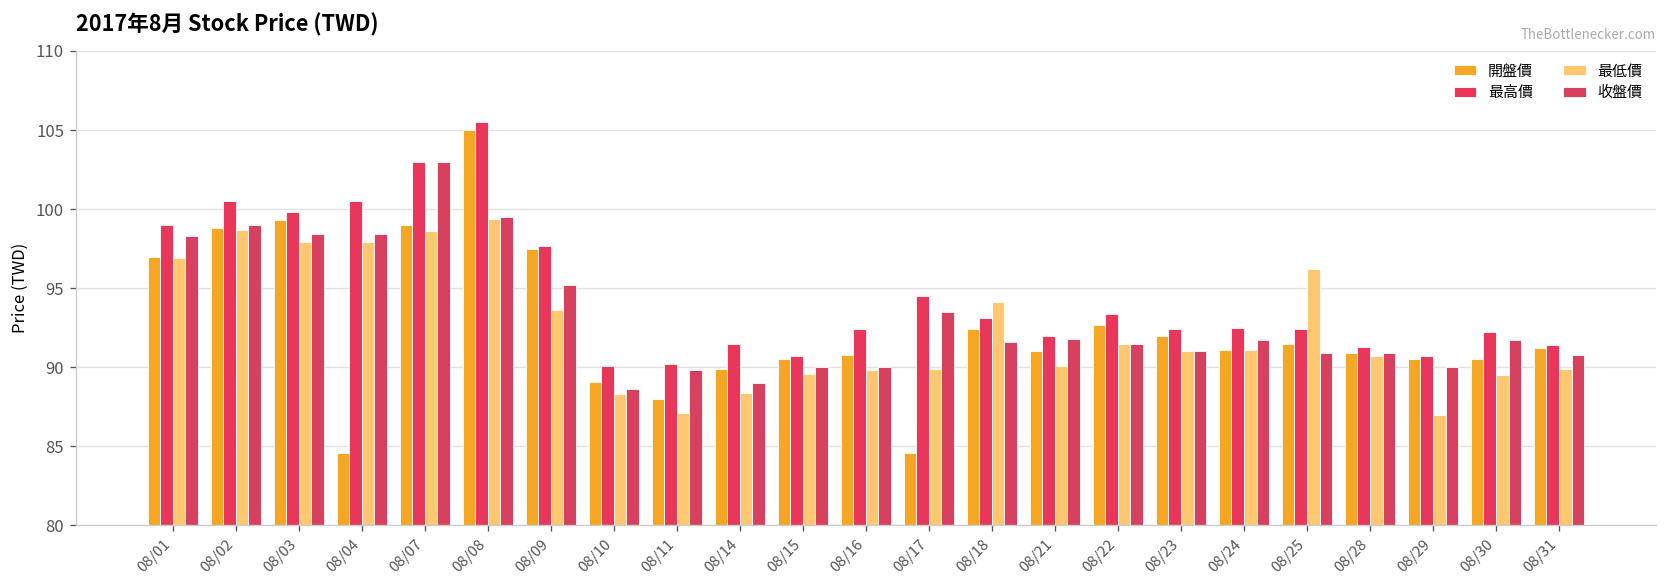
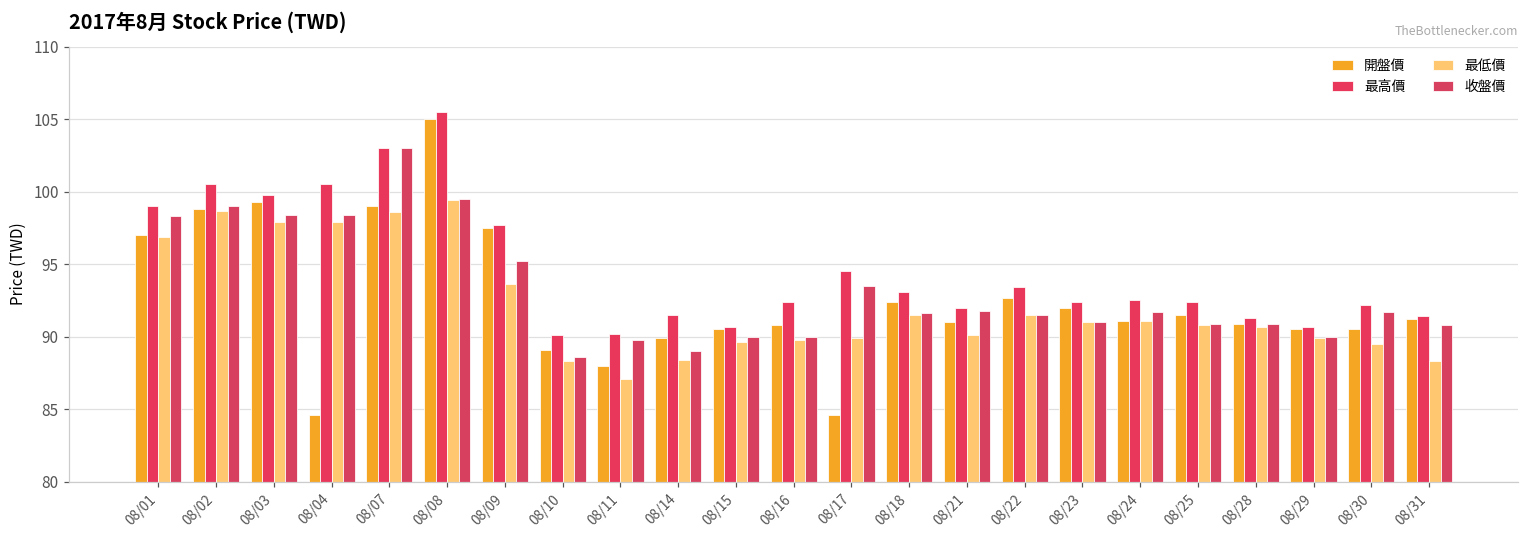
最低價, 08/18: 94.1 -> 91.5
最低價, 08/25: 96.2 -> 90.8
最低價, 08/29: 87.0 -> 89.9
最低價, 08/31: 89.9 -> 88.3
